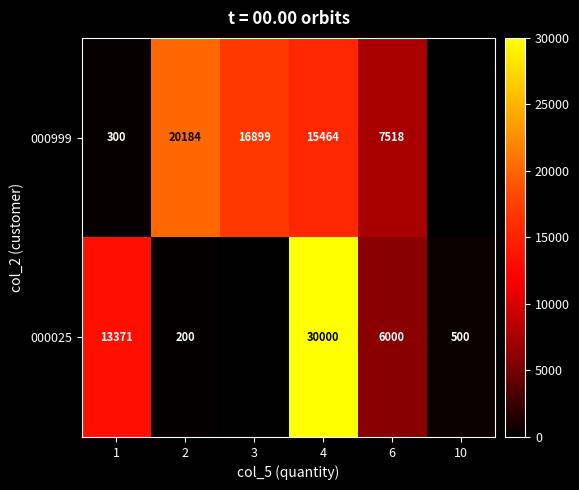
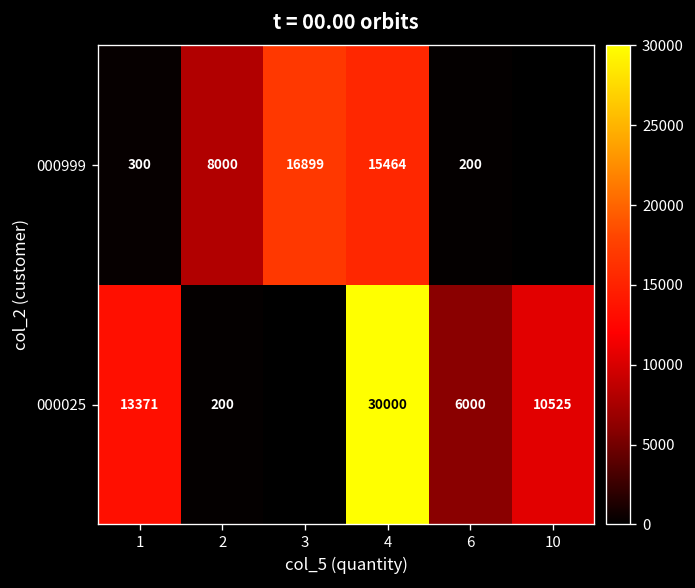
000999, 2: 20184 -> 8000
000999, 6: 7518 -> 200
000025, 10: 500 -> 10525
